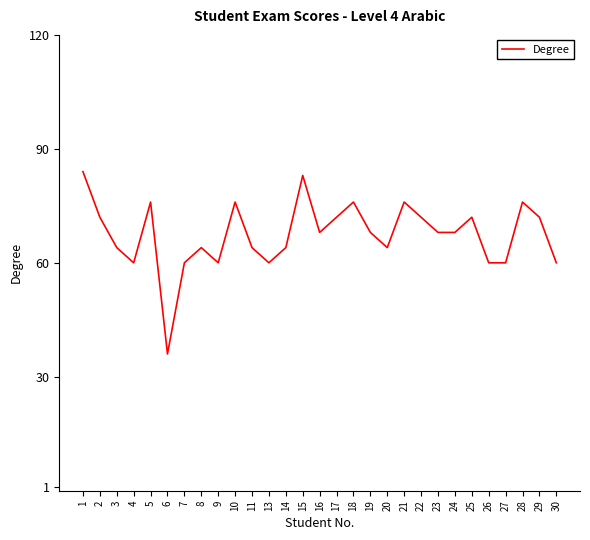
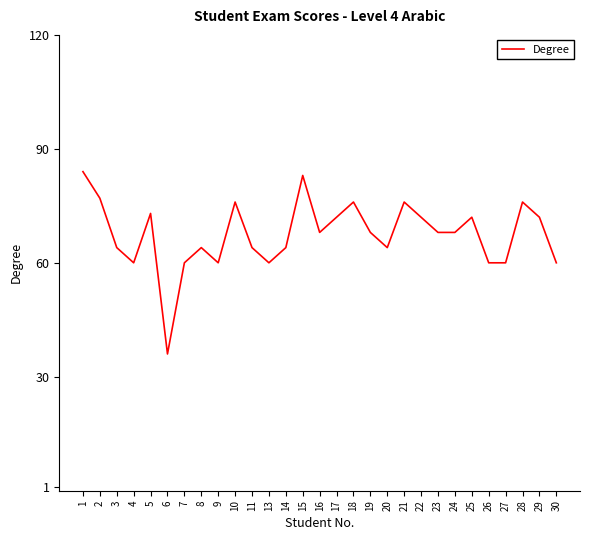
2: 72 -> 77
5: 76 -> 73
